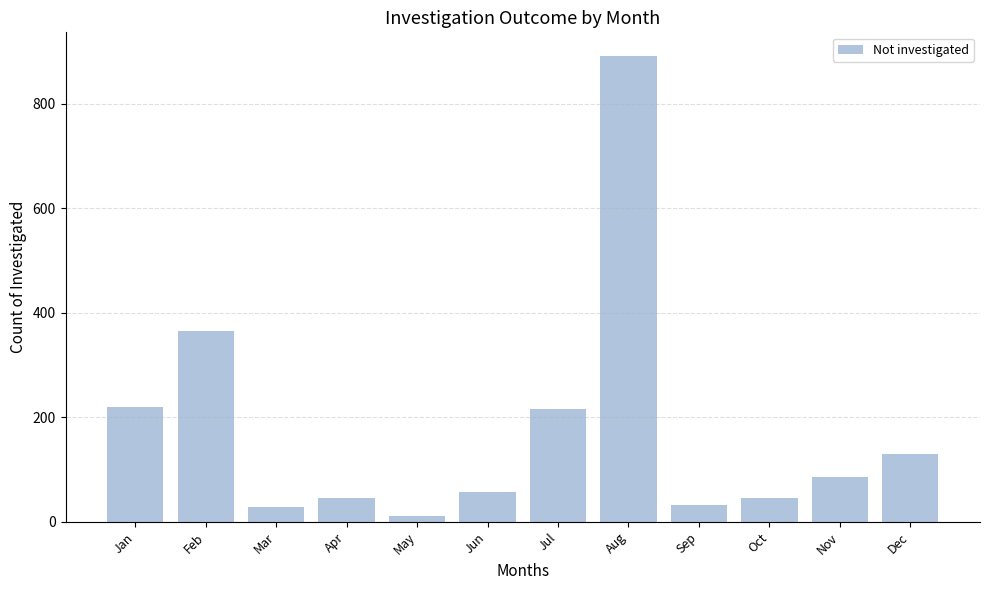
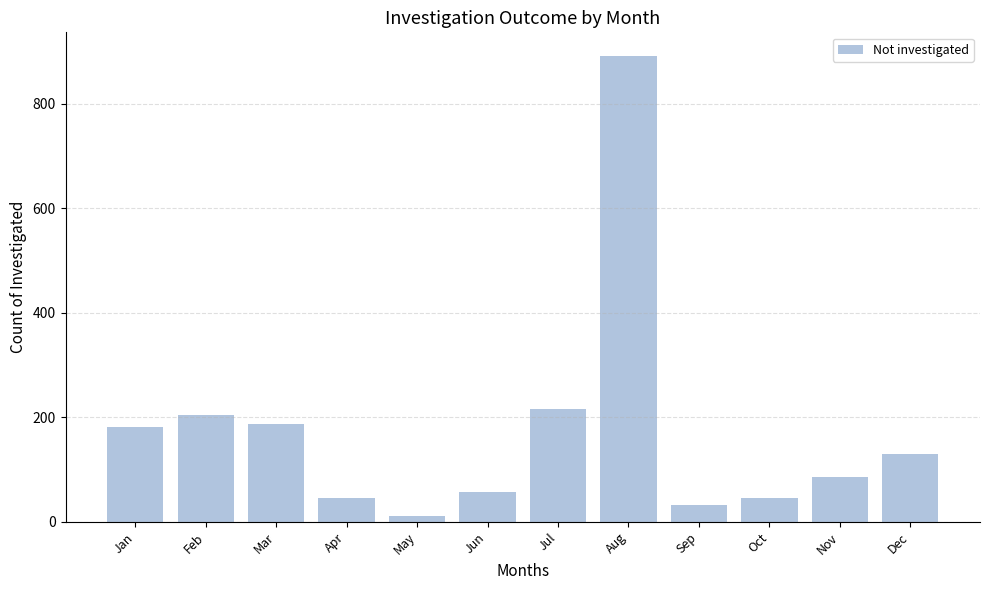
Jan: 220 -> 180
Feb: 370 -> 200
Mar: 30 -> 190
